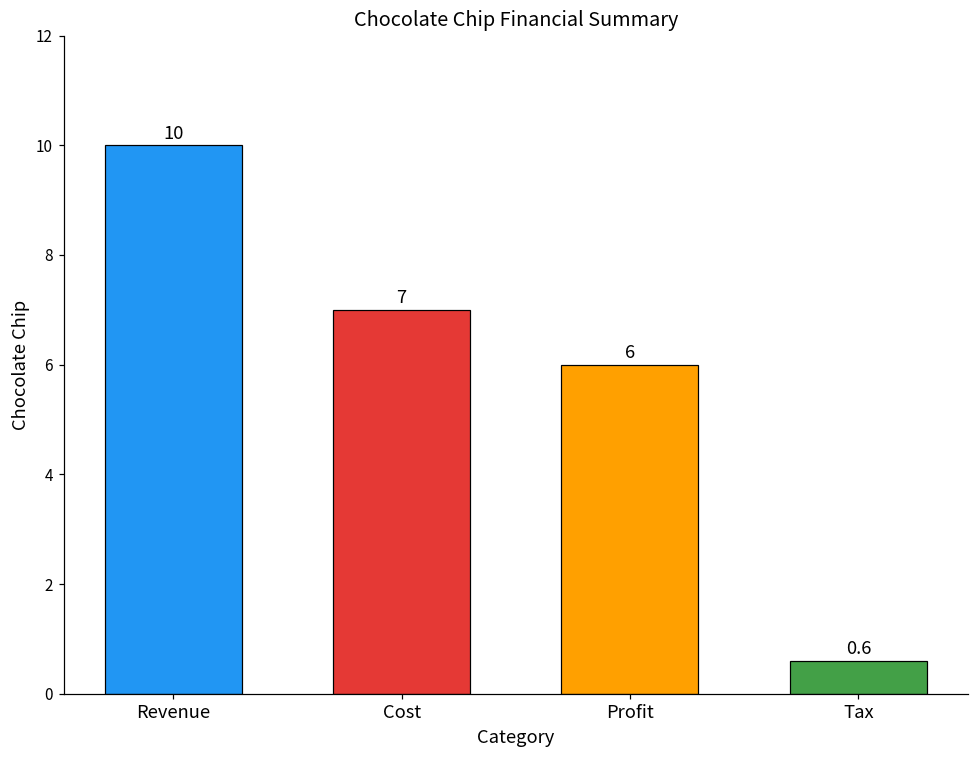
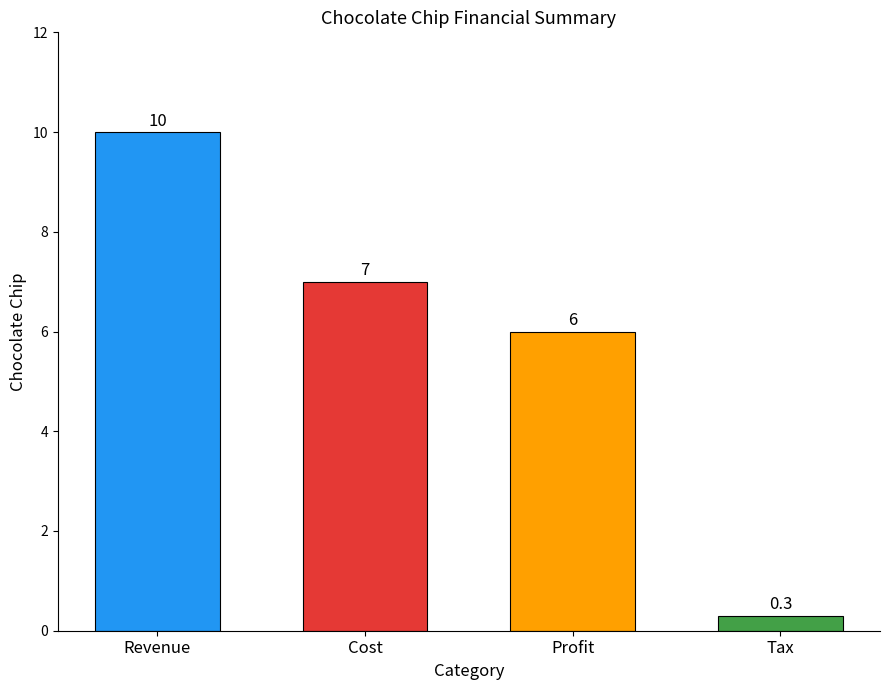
Tax: 0.6 -> 0.3
